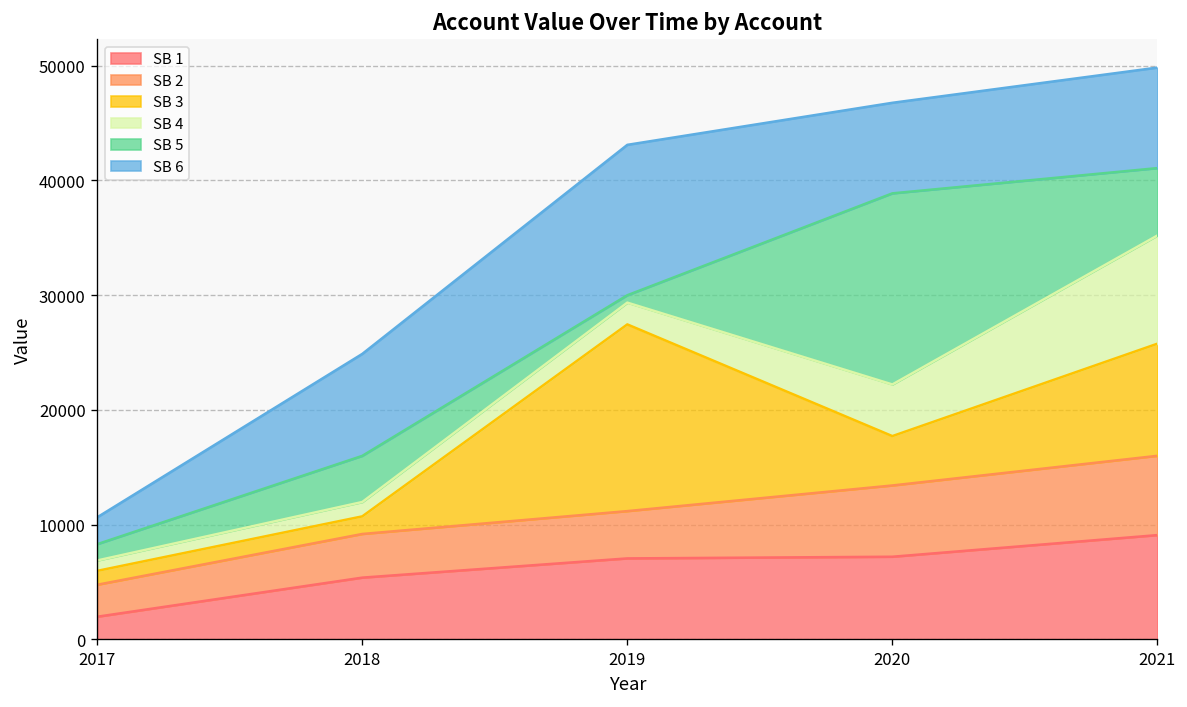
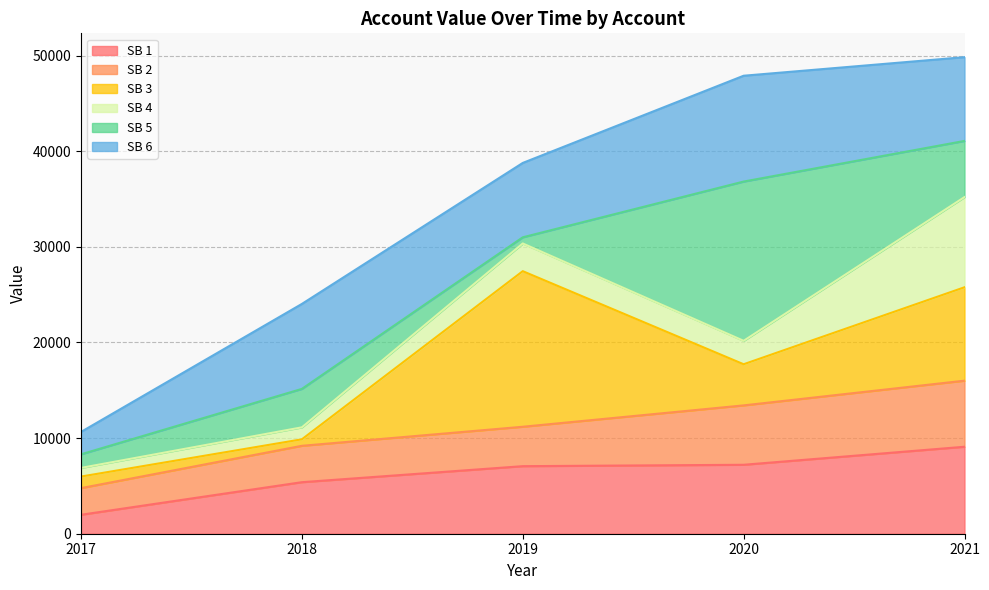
SB 3, 2018: 2000 -> 1000
SB 4, 2019: 2000 -> 3000
SB 6, 2019: 13000 -> 8000
SB 4, 2020: 4000 -> 2000
SB 6, 2020: 8000 -> 11000
